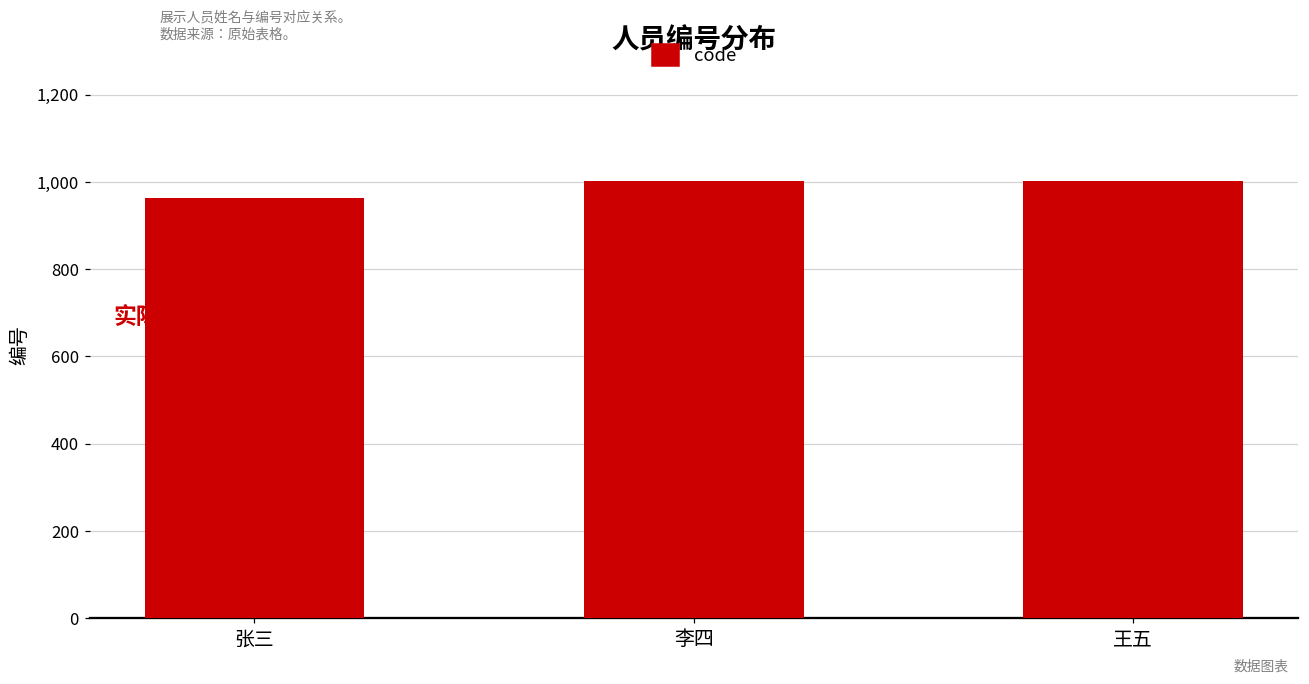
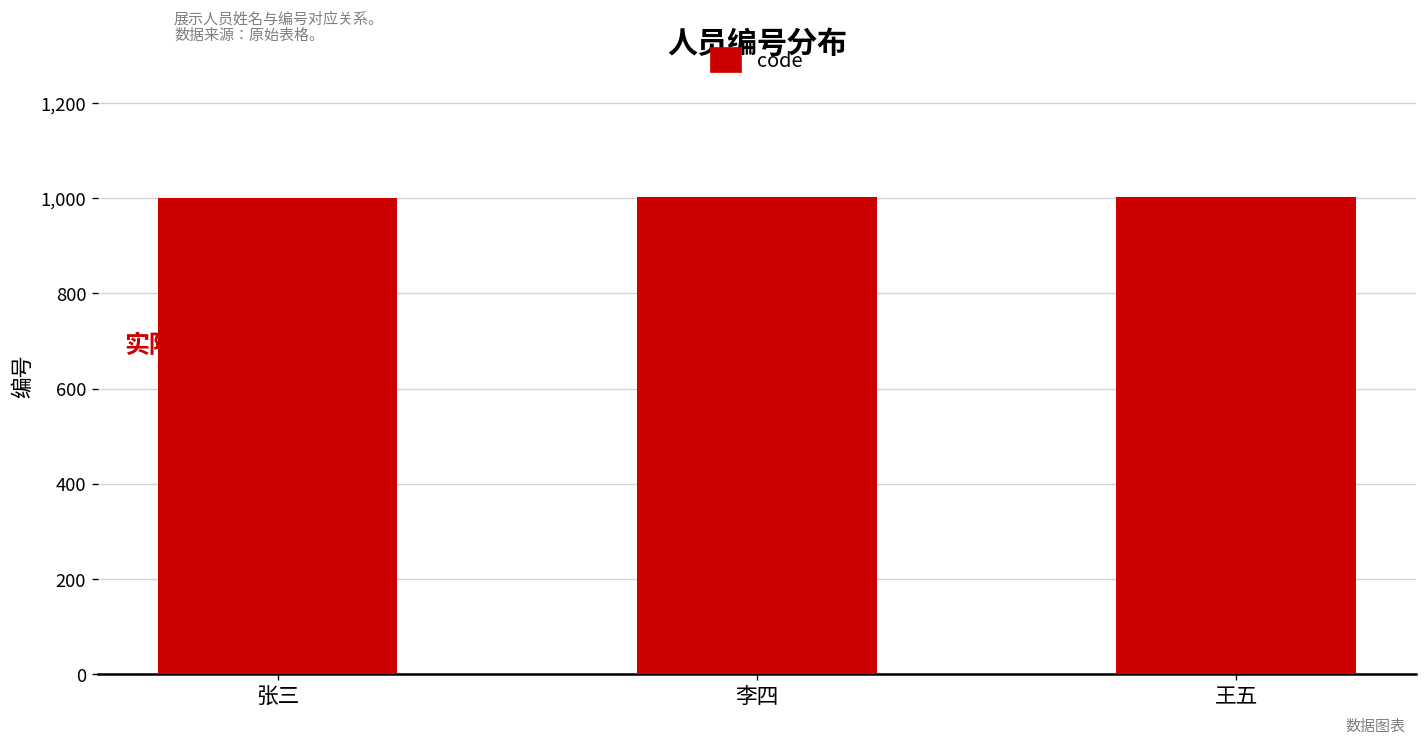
张三: 960 -> 1,000
